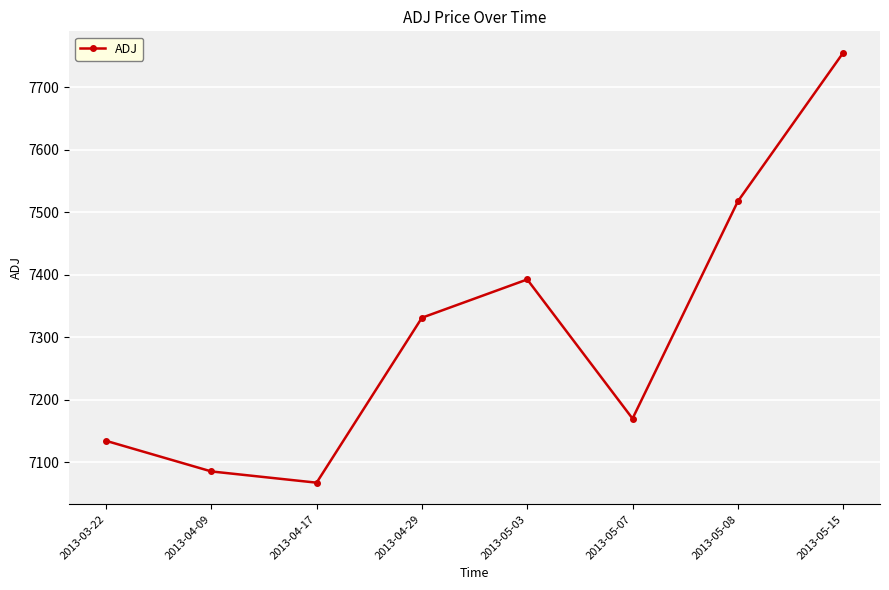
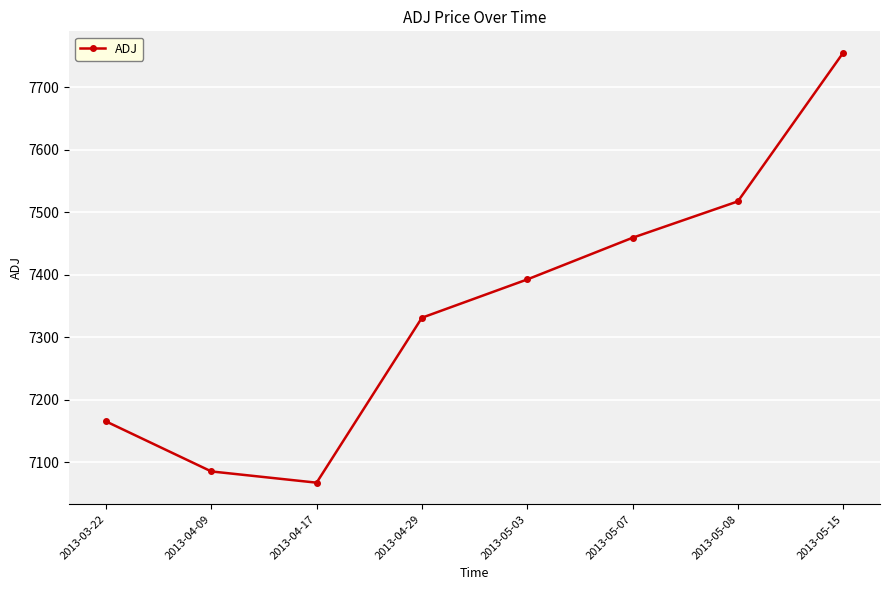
2013-03-22: 7130 -> 7170
2013-05-07: 7170 -> 7460
